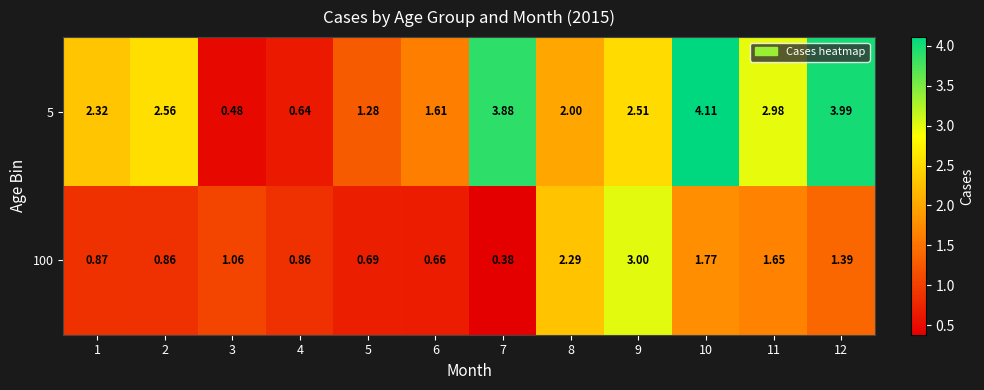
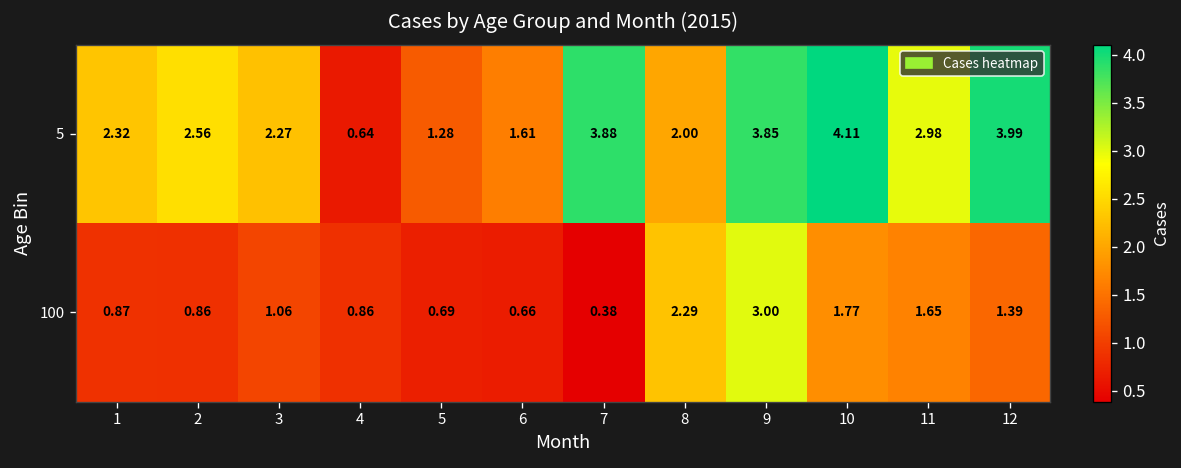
5, 3: 0.48 -> 2.27
5, 9: 2.51 -> 3.85
